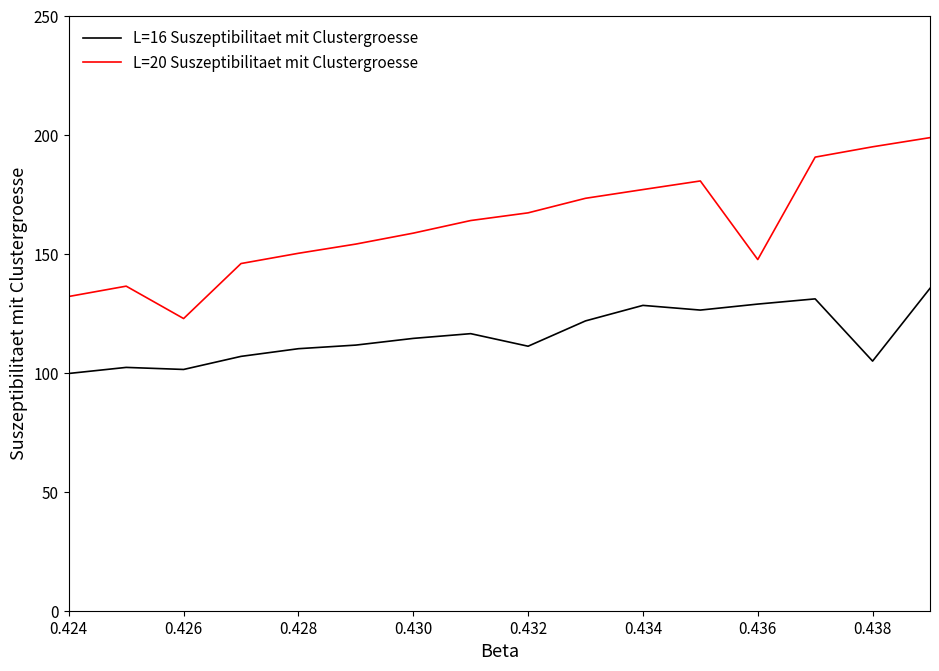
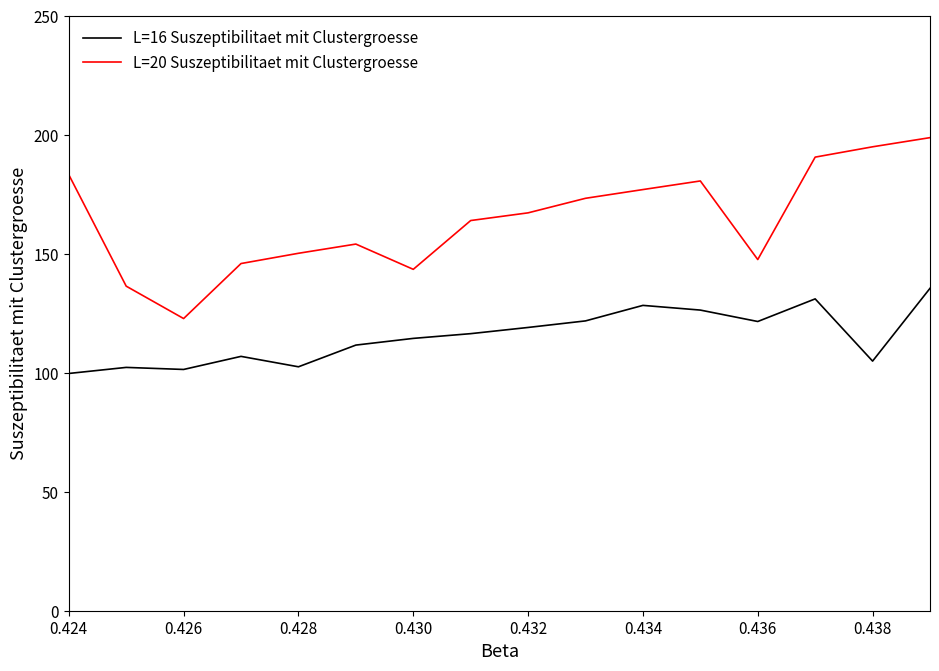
L=20 Suszeptibilitaet mit Clustergroesse, 0.424: 132 -> 183
L=16 Suszeptibilitaet mit Clustergroesse, 0.428: 110 -> 103
L=20 Suszeptibilitaet mit Clustergroesse, 0.430: 159 -> 144
L=16 Suszeptibilitaet mit Clustergroesse, 0.432: 111 -> 119
L=16 Suszeptibilitaet mit Clustergroesse, 0.436: 129 -> 122
